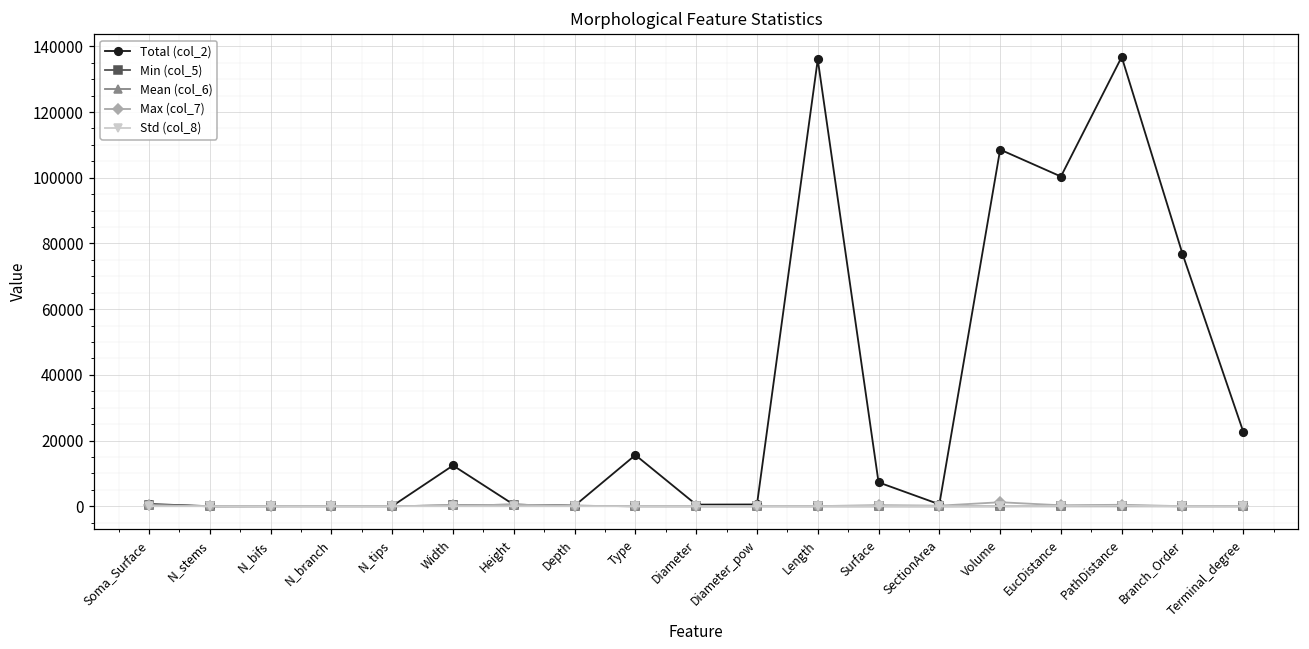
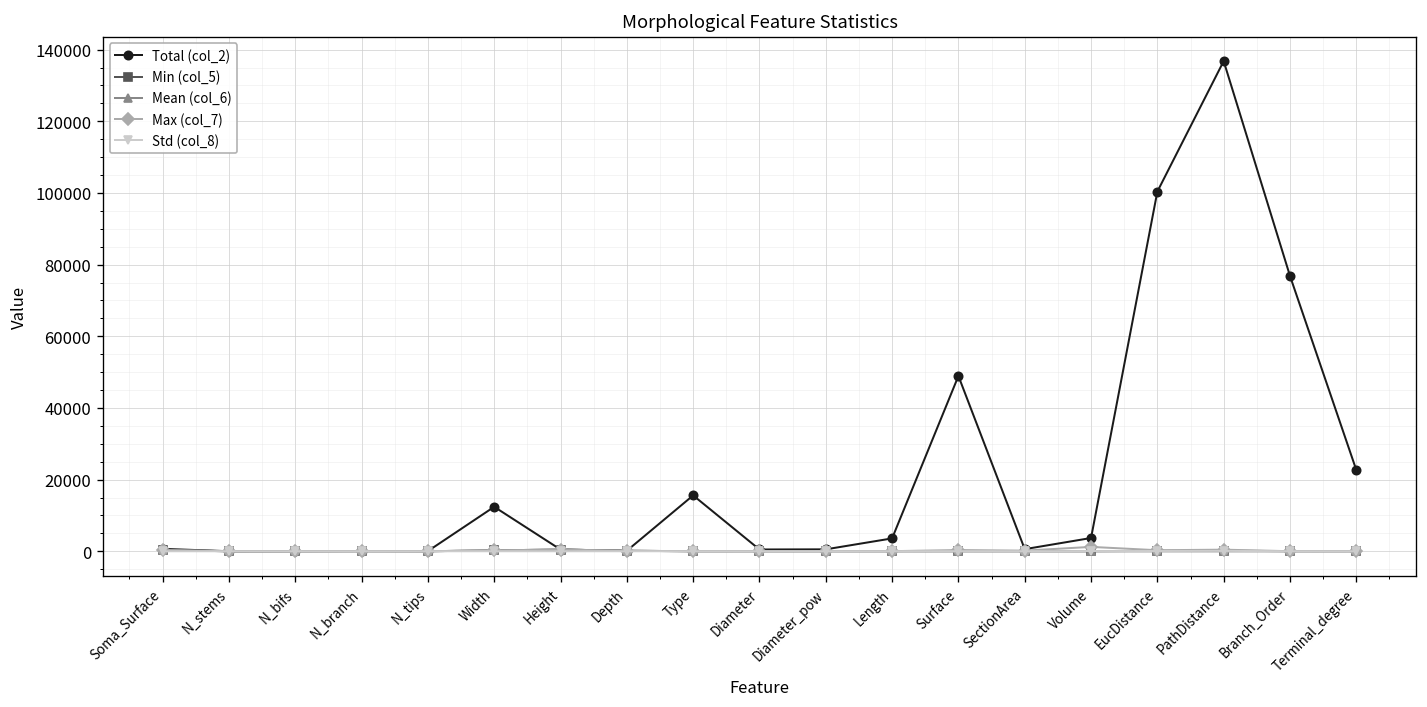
Total (col_2), Length: 136000 -> 4000
Total (col_2), Surface: 7000 -> 49000
Total (col_2), Volume: 109000 -> 4000
